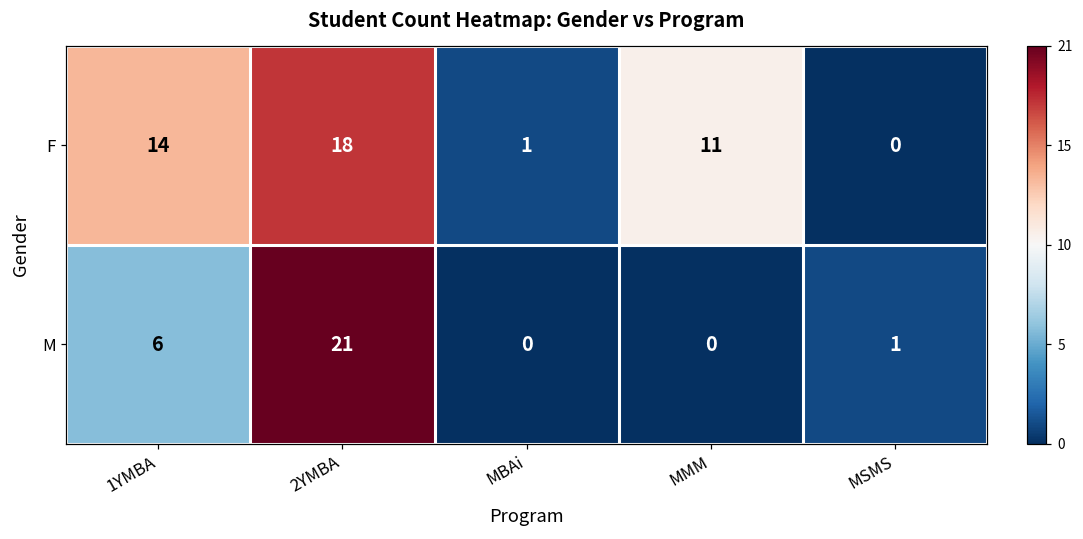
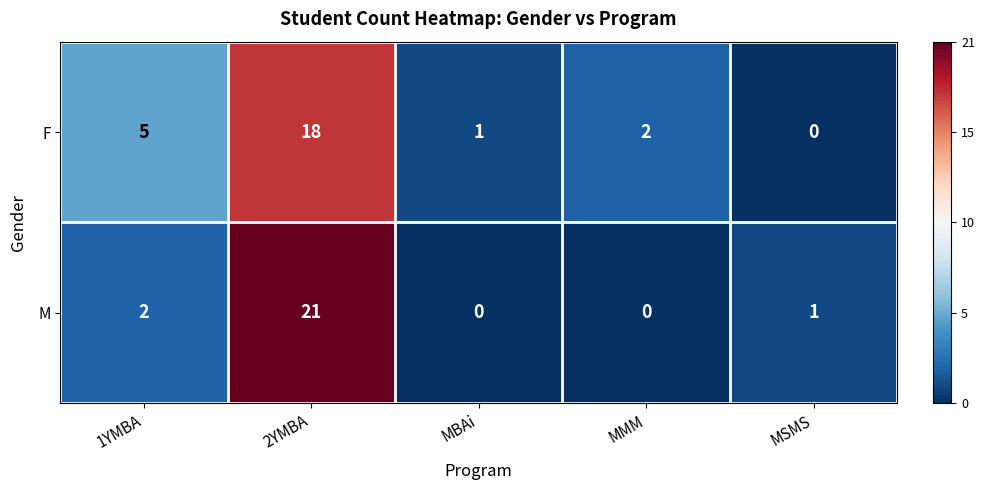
F, 1YMBA: 14 -> 5
F, MMM: 11 -> 2
M, 1YMBA: 6 -> 2
